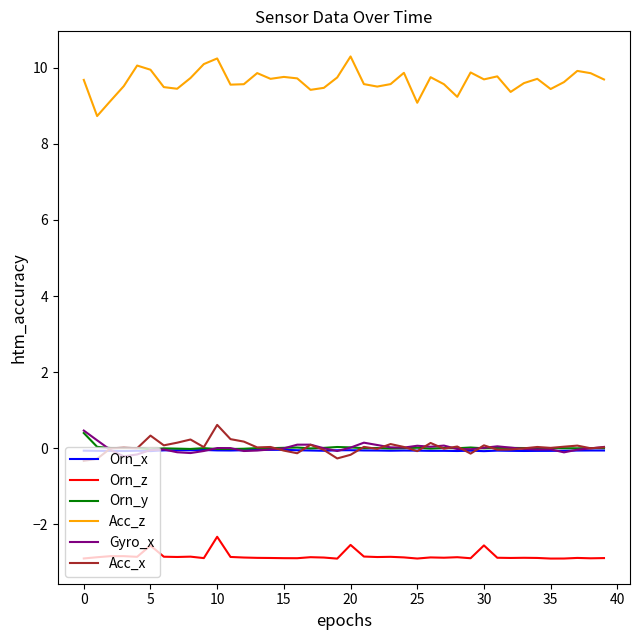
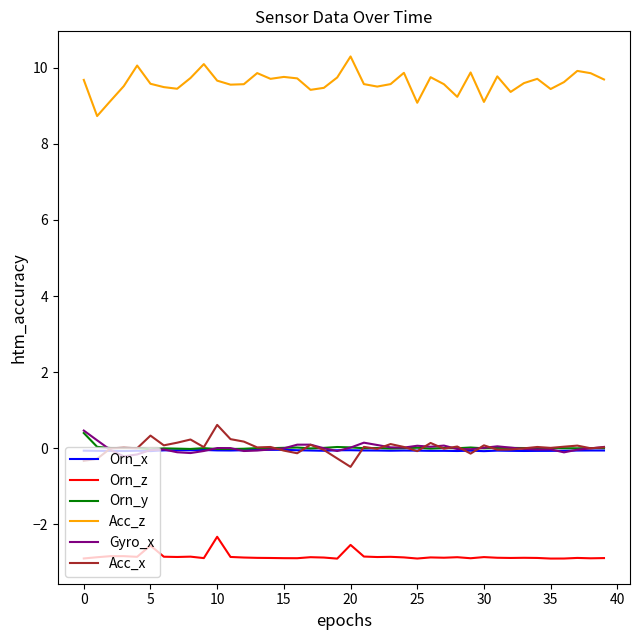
Acc_z, 5: 10.0 -> 9.6
Acc_z, 10: 10.2 -> 9.7
Acc_x, 20: -0.2 -> -0.5
Orn_z, 30: -2.6 -> -2.9
Acc_z, 30: 9.7 -> 9.1
